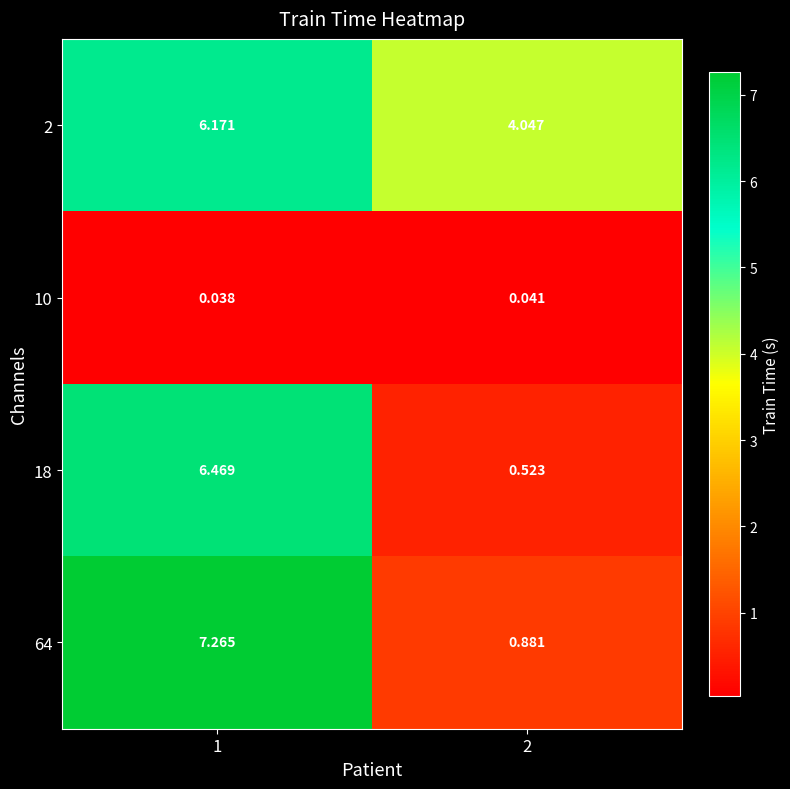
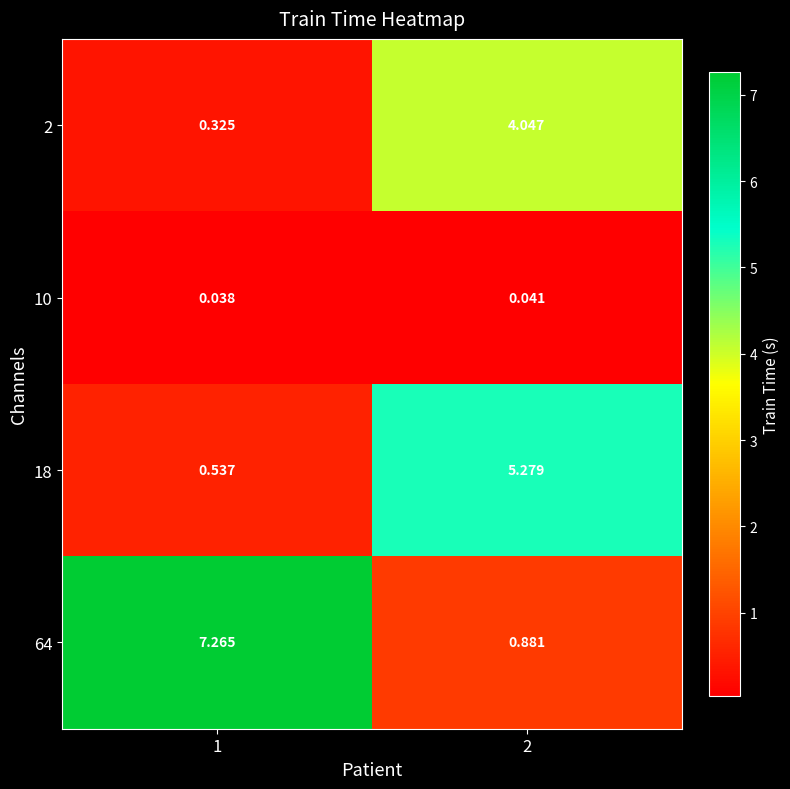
2, 1: 6.171 -> 0.325
18, 1: 6.469 -> 0.537
18, 2: 0.523 -> 5.279
